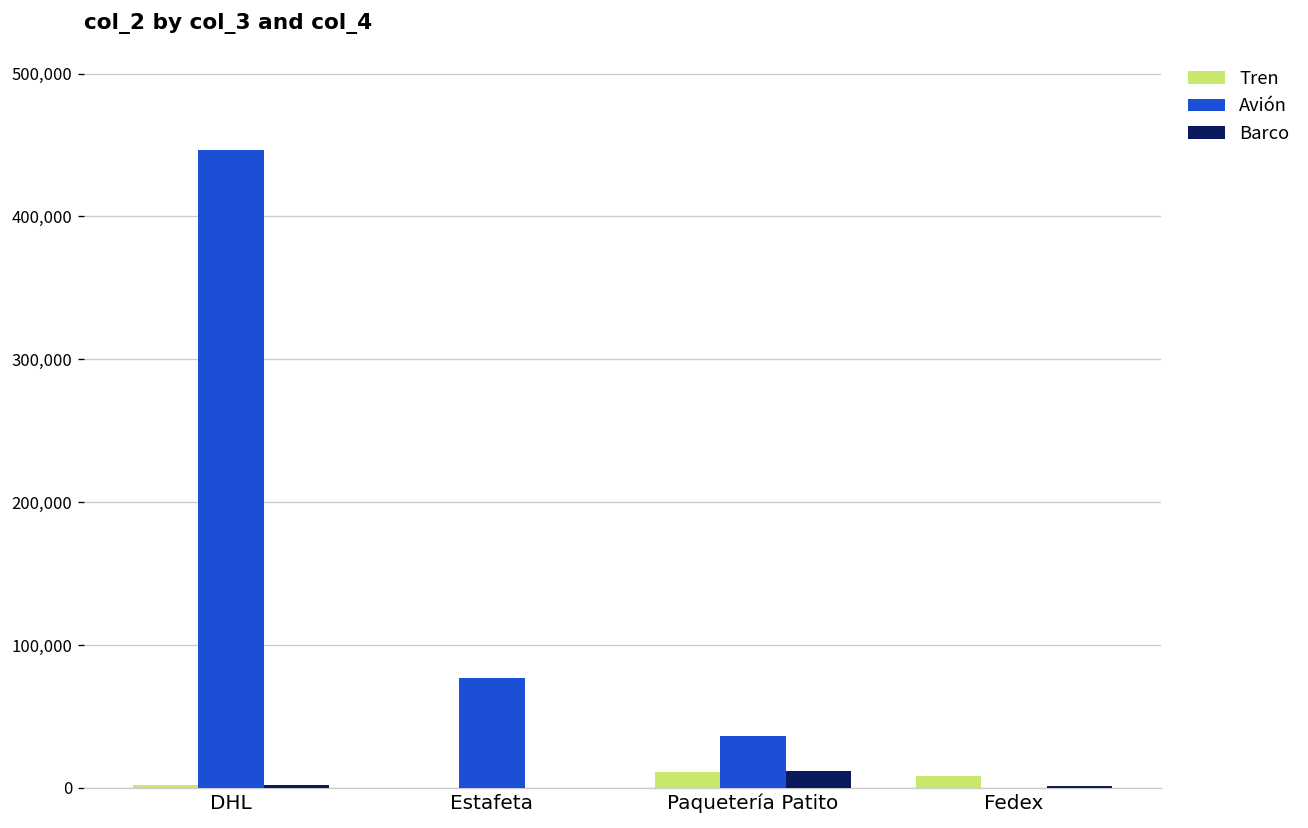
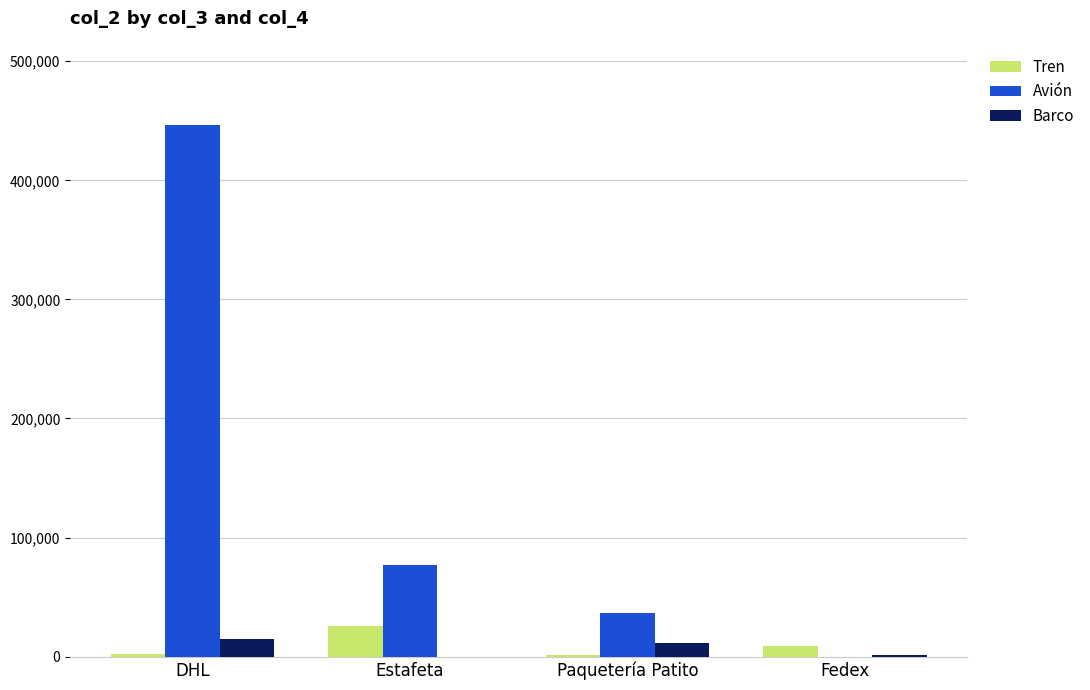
Barco, DHL: 2,000 -> 15,000
Tren, Estafeta: 0 -> 26,000
Tren, Paquetería Patito: 11,000 -> 1,000
